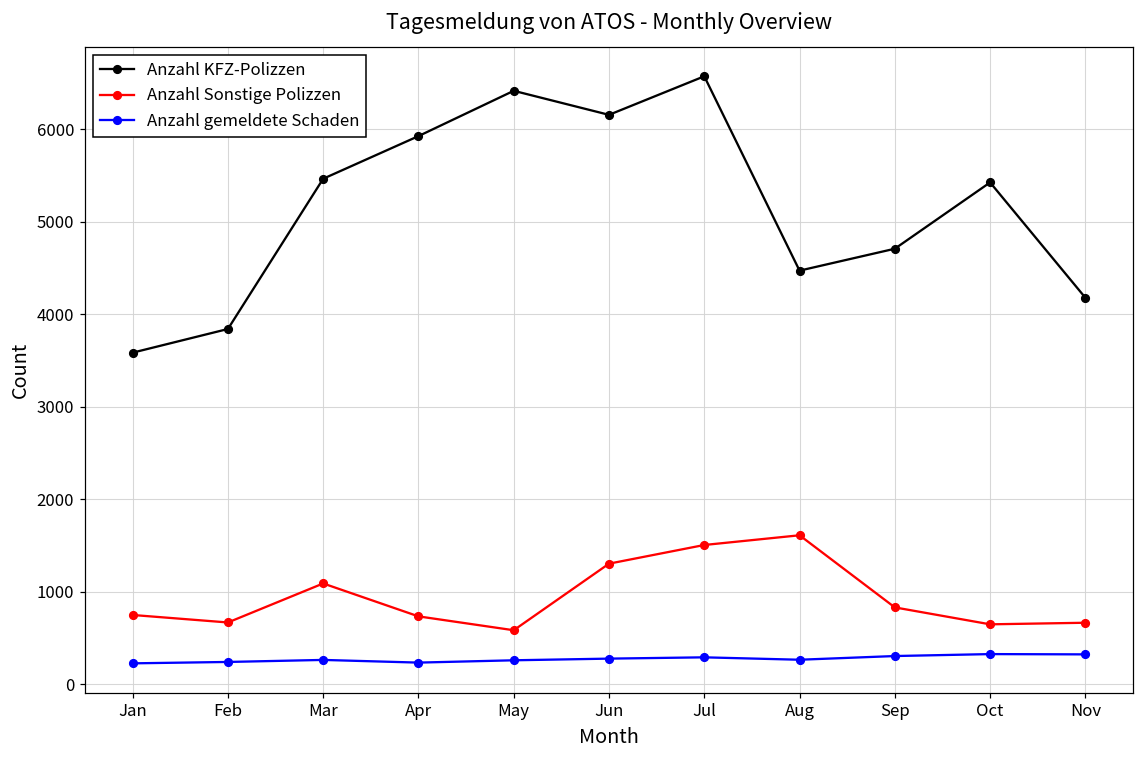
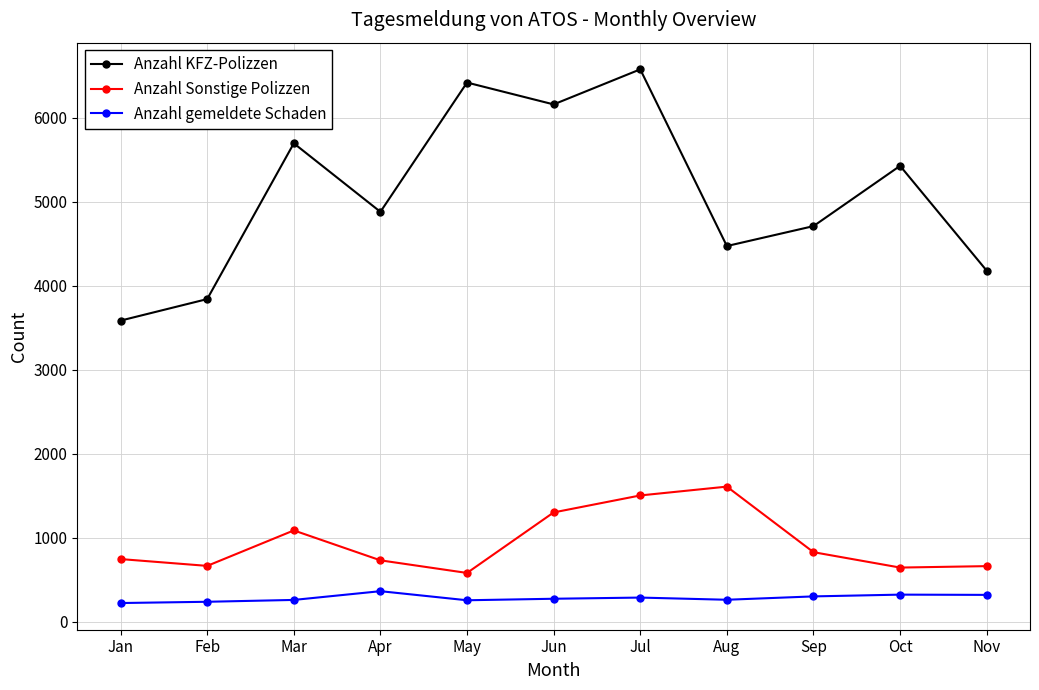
Anzahl KFZ-Polizzen, Mar: 5500 -> 5700
Anzahl KFZ-Polizzen, Apr: 5900 -> 4900
Anzahl gemeldete Schaden, Apr: 200 -> 400
